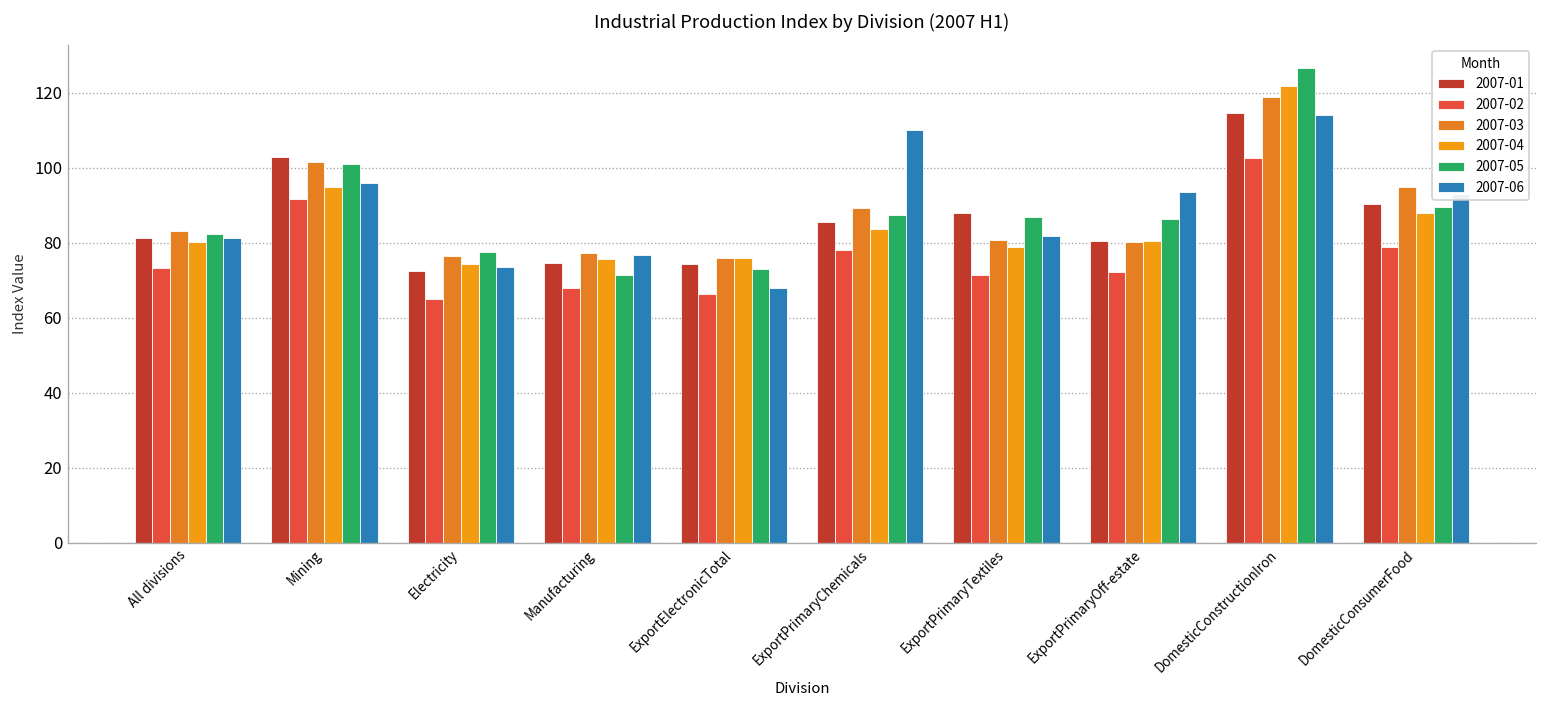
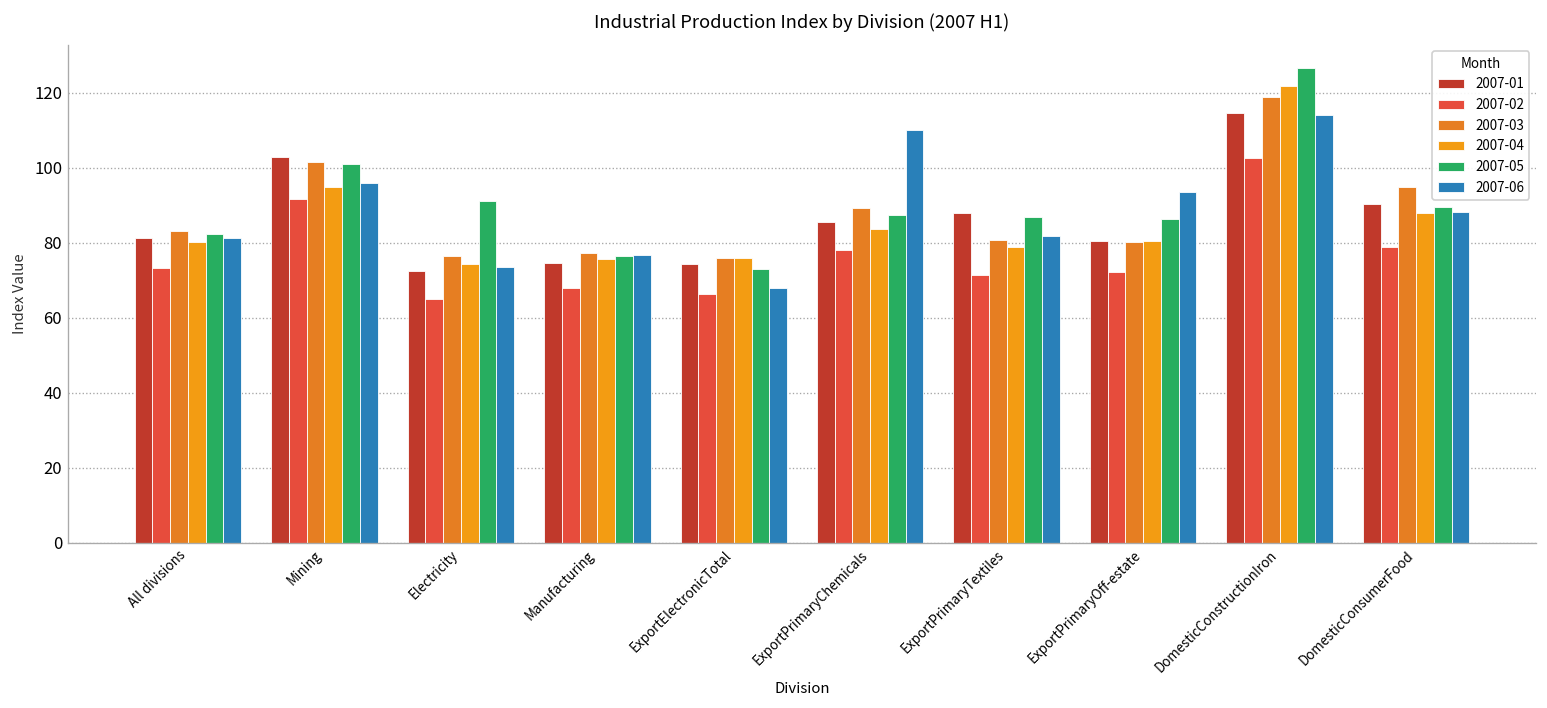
2007-05, Electricity: 78 -> 91
2007-05, Manufacturing: 71 -> 76
2007-06, DomesticConsumerFood: 93 -> 88
